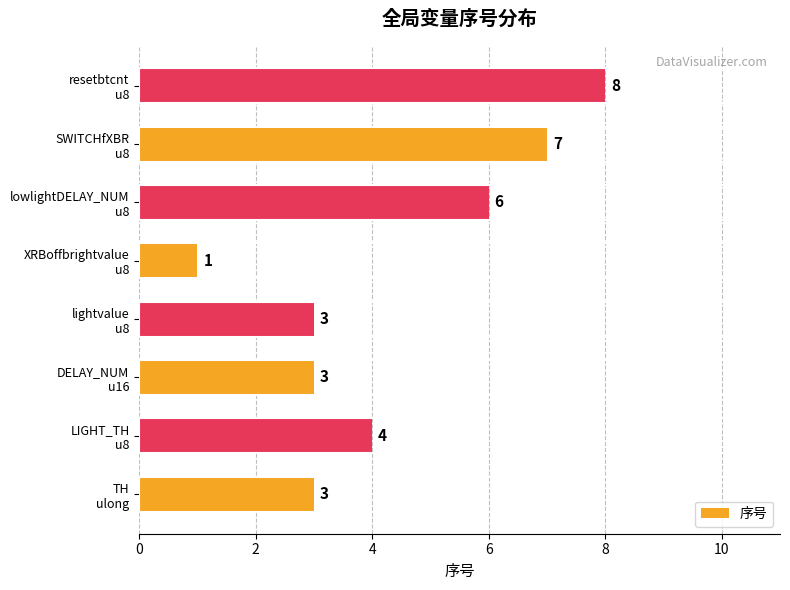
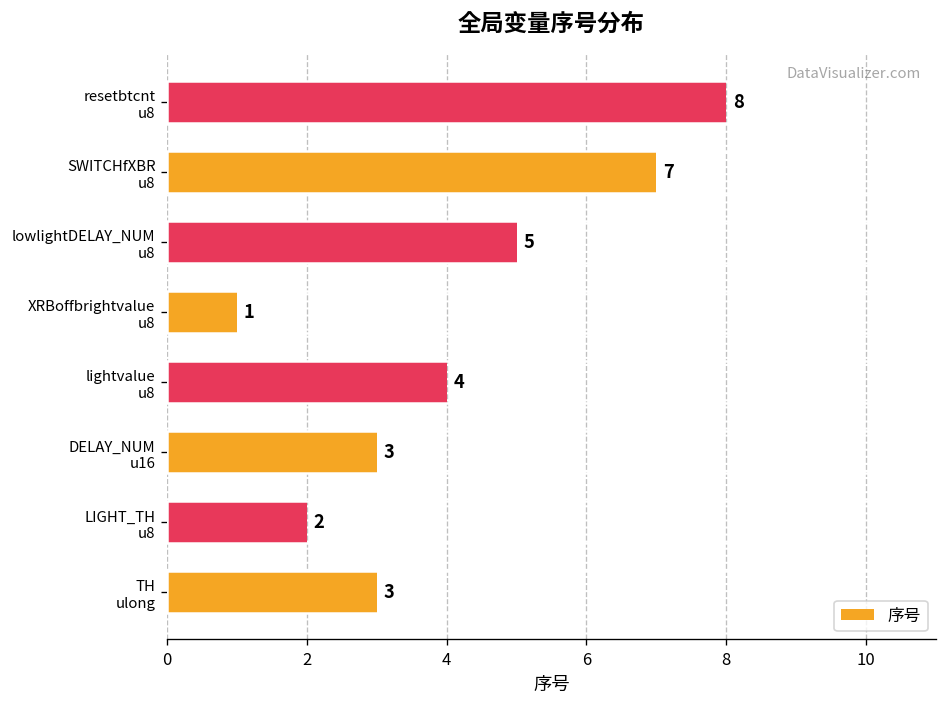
lowlightDELAY_NUM u8: 6 -> 5
lightvalue u8: 3 -> 4
LIGHT_TH u8: 4 -> 2
